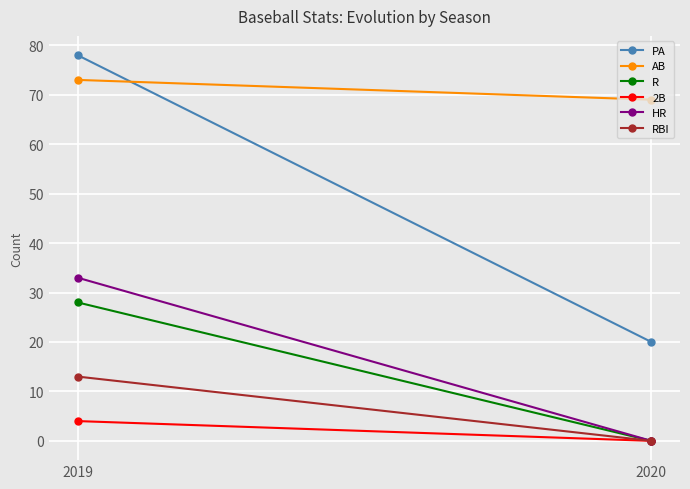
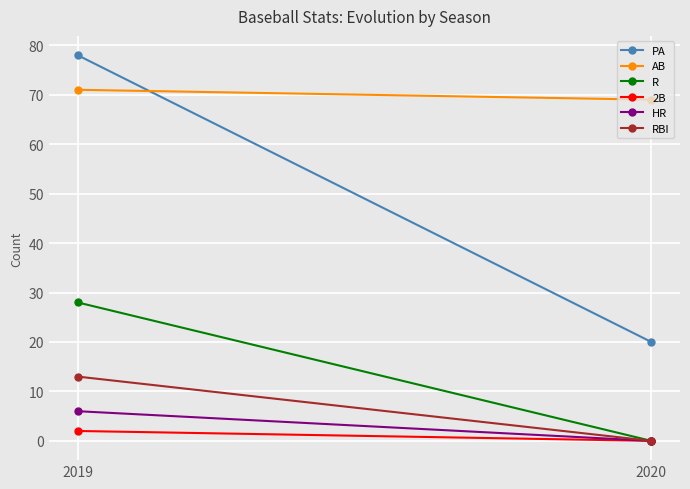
AB, 2019: 73 -> 71
2B, 2019: 4 -> 2
HR, 2019: 33 -> 6
